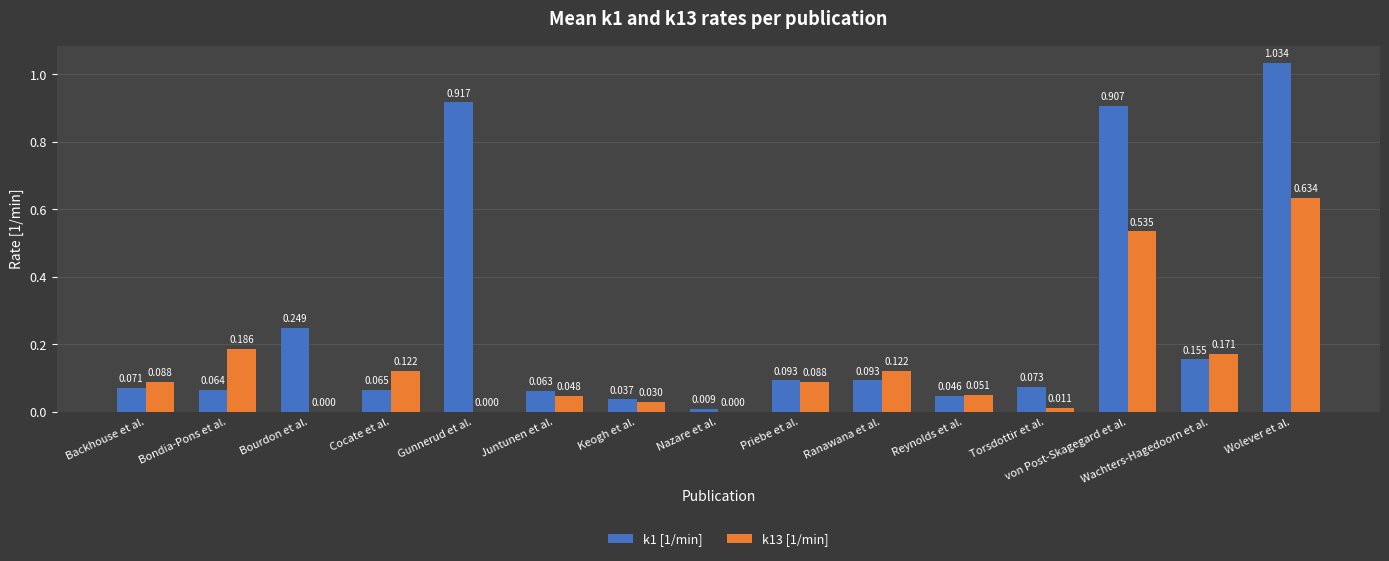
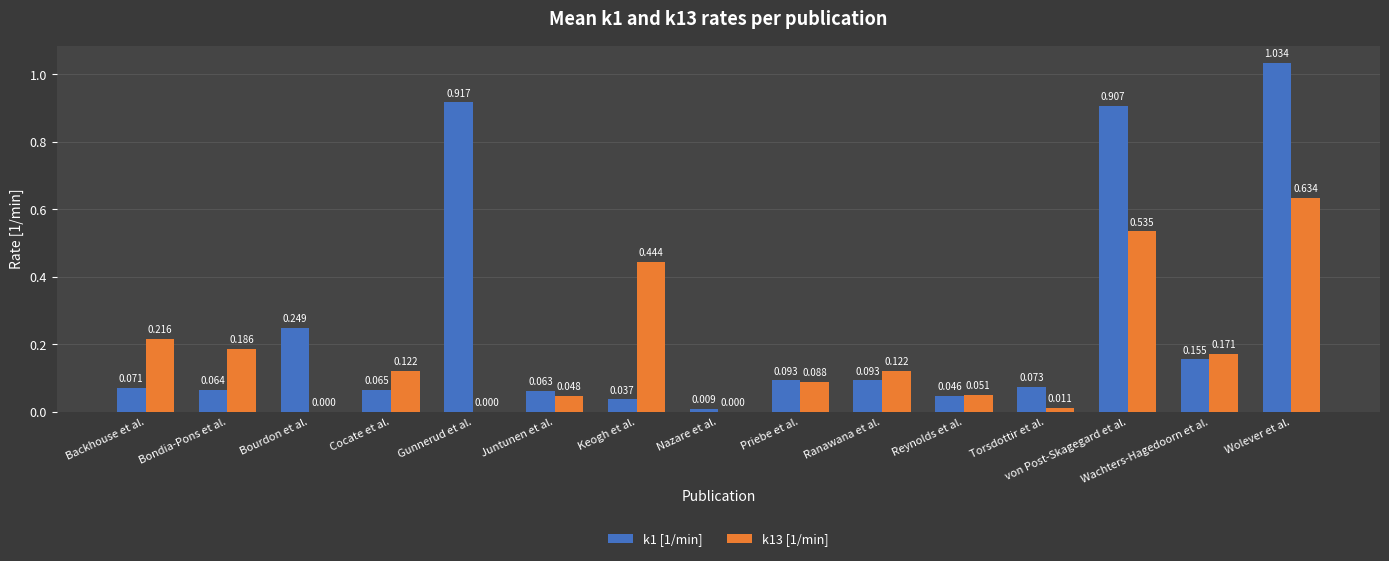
k13 [1/min], Backhouse et al.: 0.088 -> 0.216
k13 [1/min], Keogh et al.: 0.030 -> 0.444
